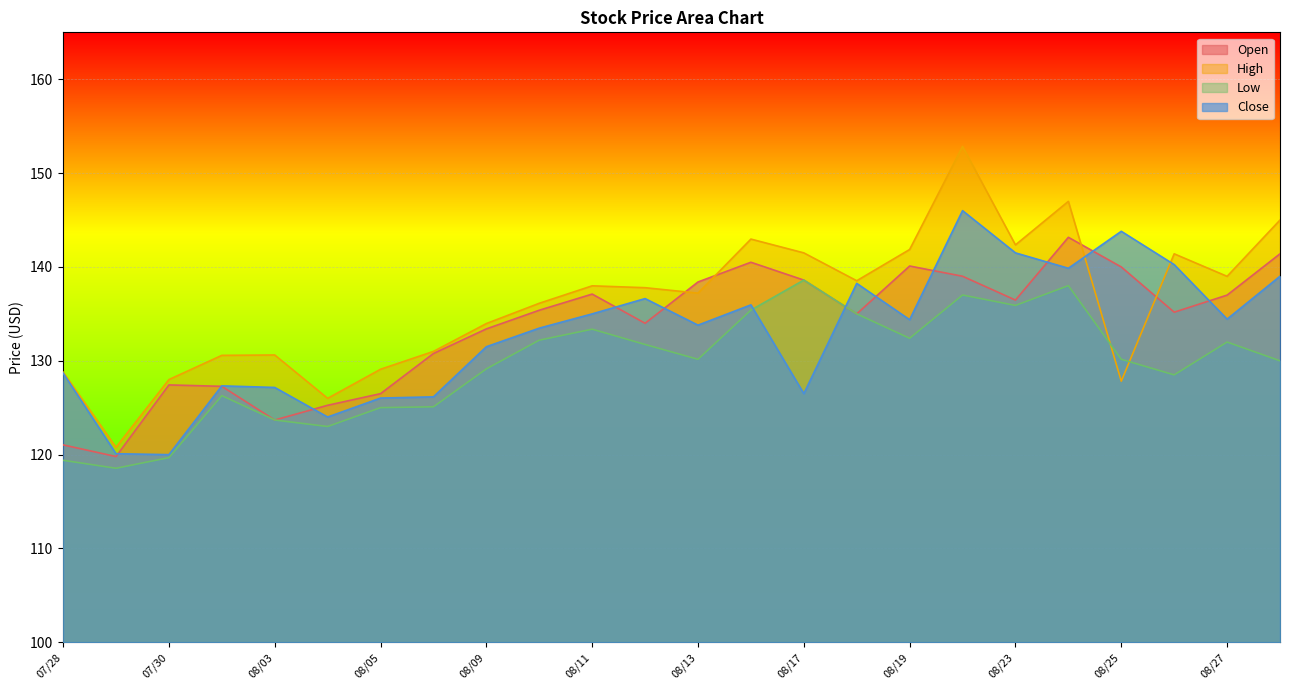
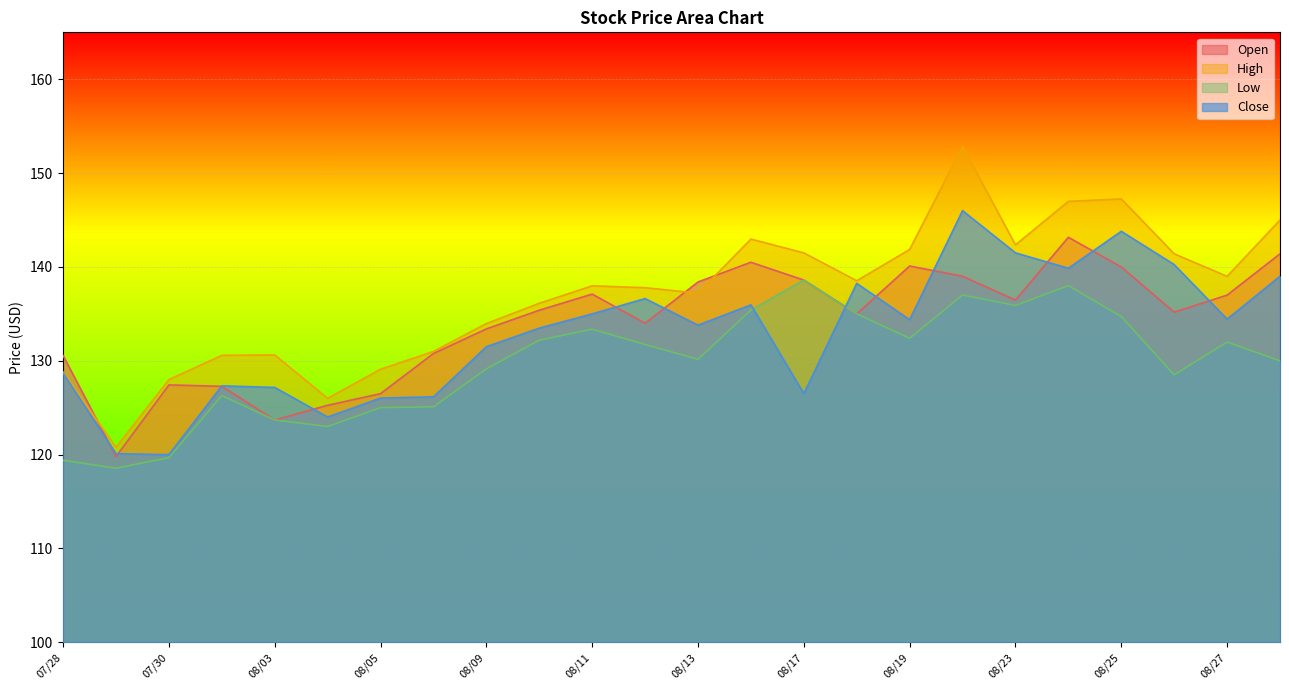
Open, 07/28: 121 -> 131
High, 08/25: 128 -> 147
Low, 08/25: 130 -> 135
